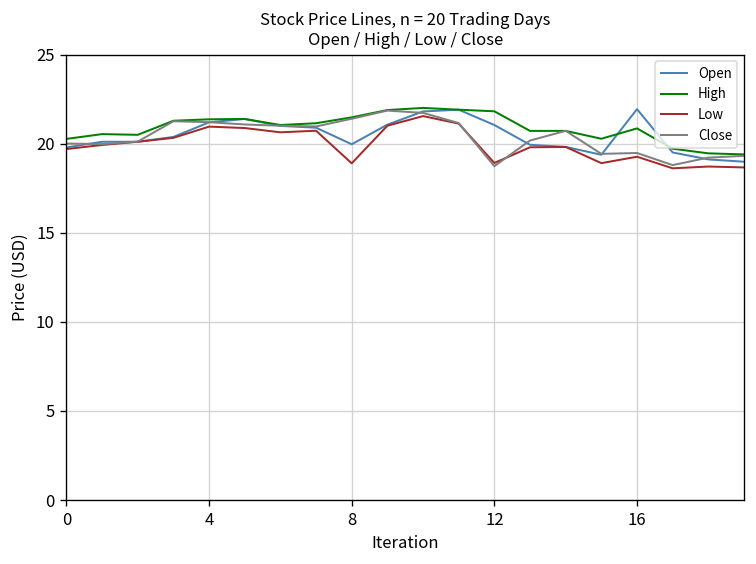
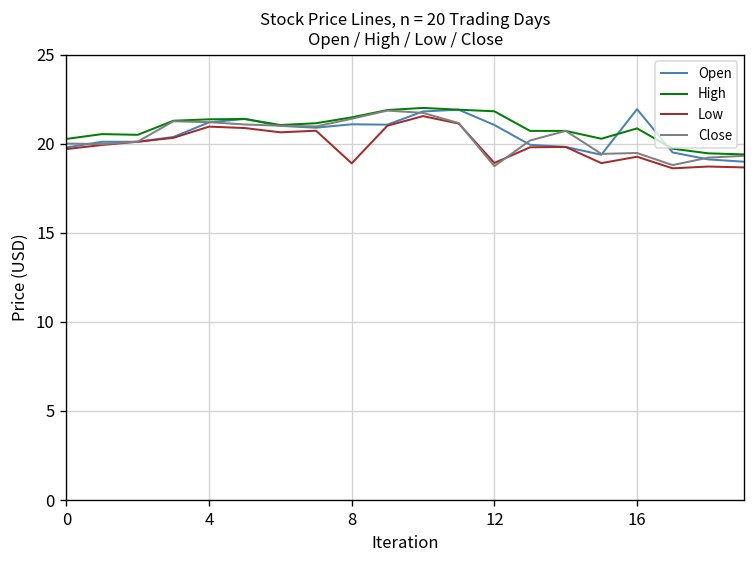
Open, 8: 20.0 -> 21.1
